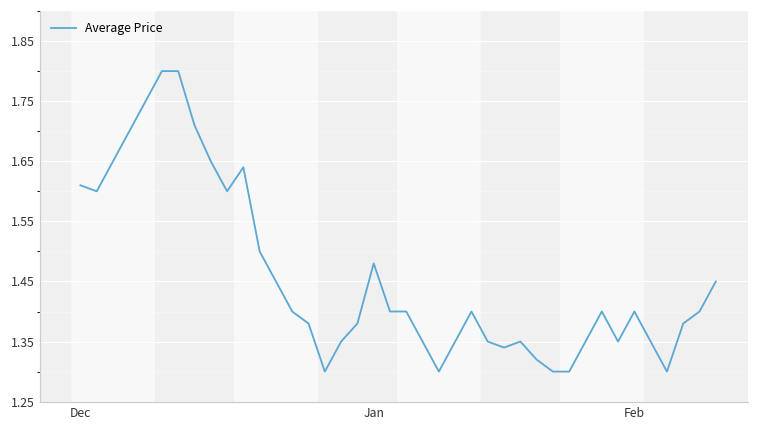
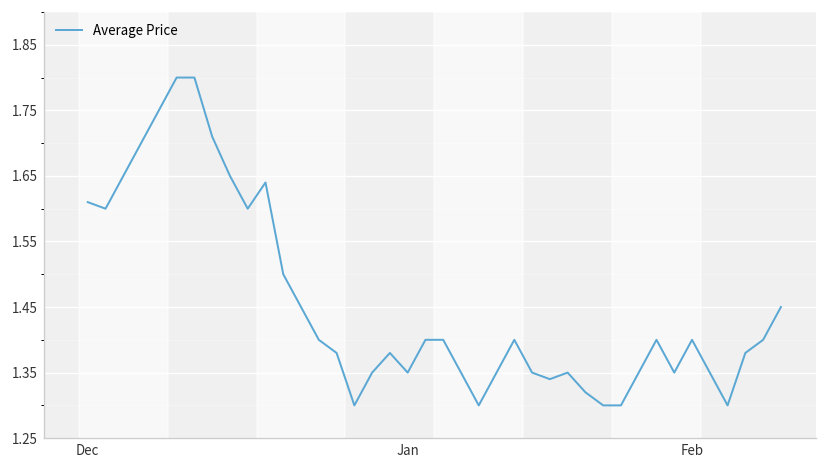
Jan: 1.48 -> 1.35
